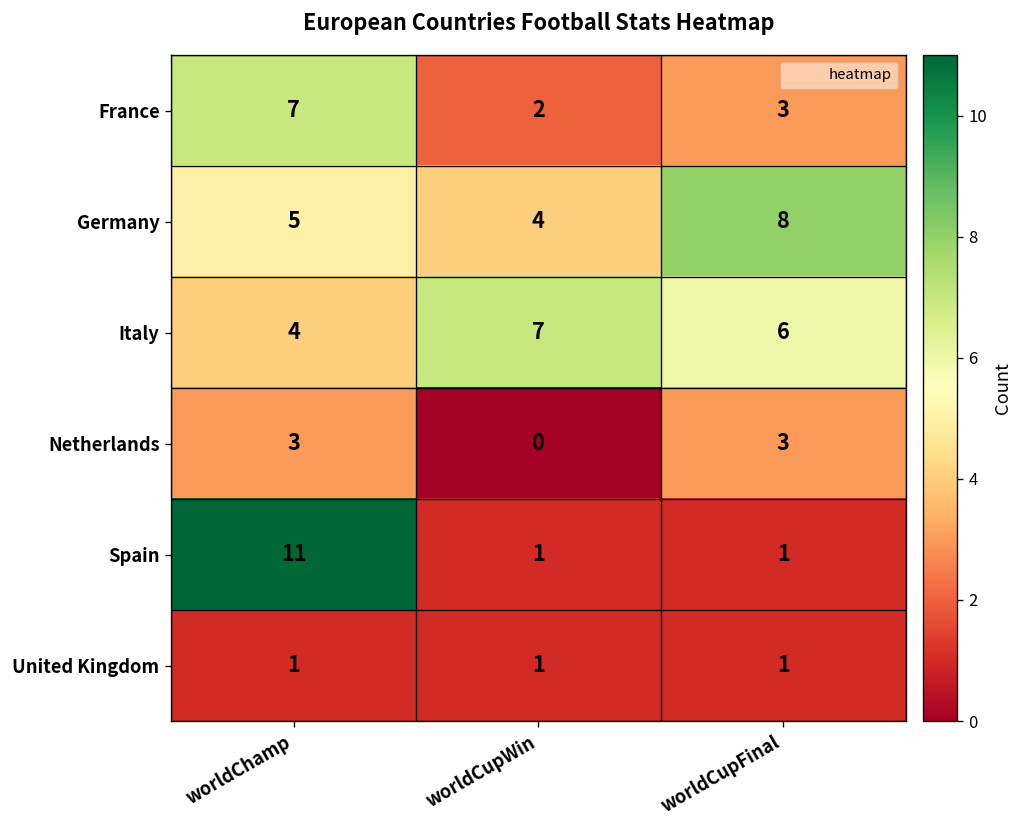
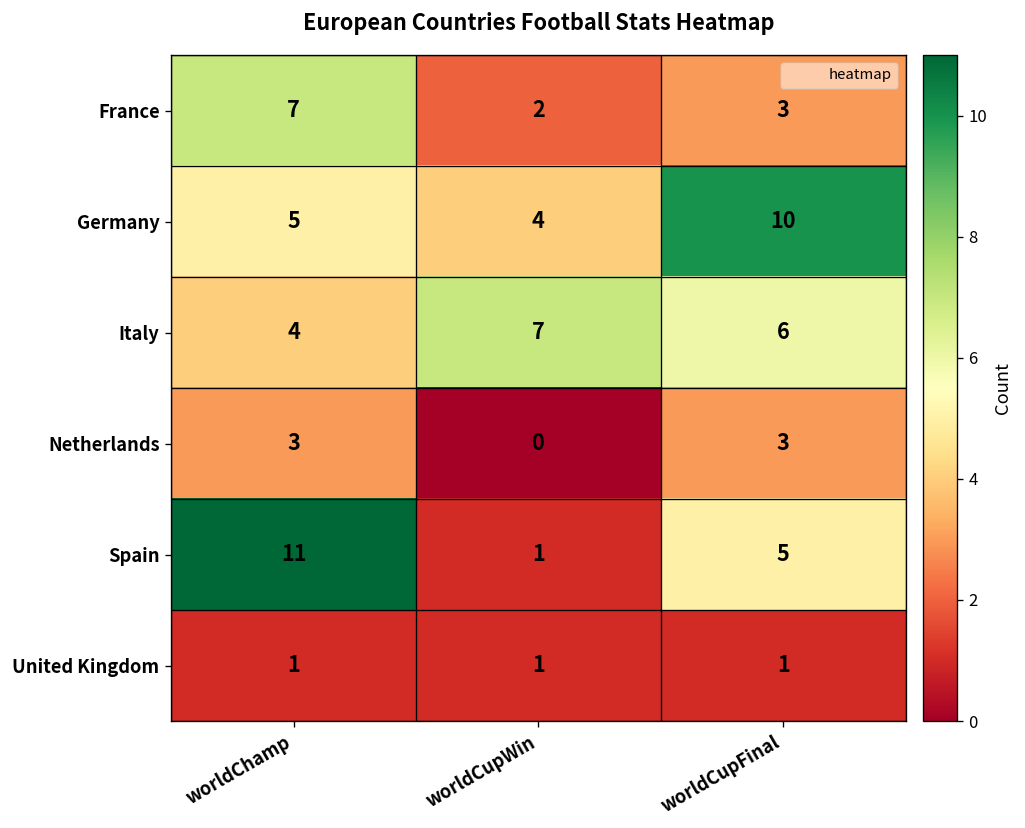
Germany, worldCupFinal: 8 -> 10
Spain, worldCupFinal: 1 -> 5
